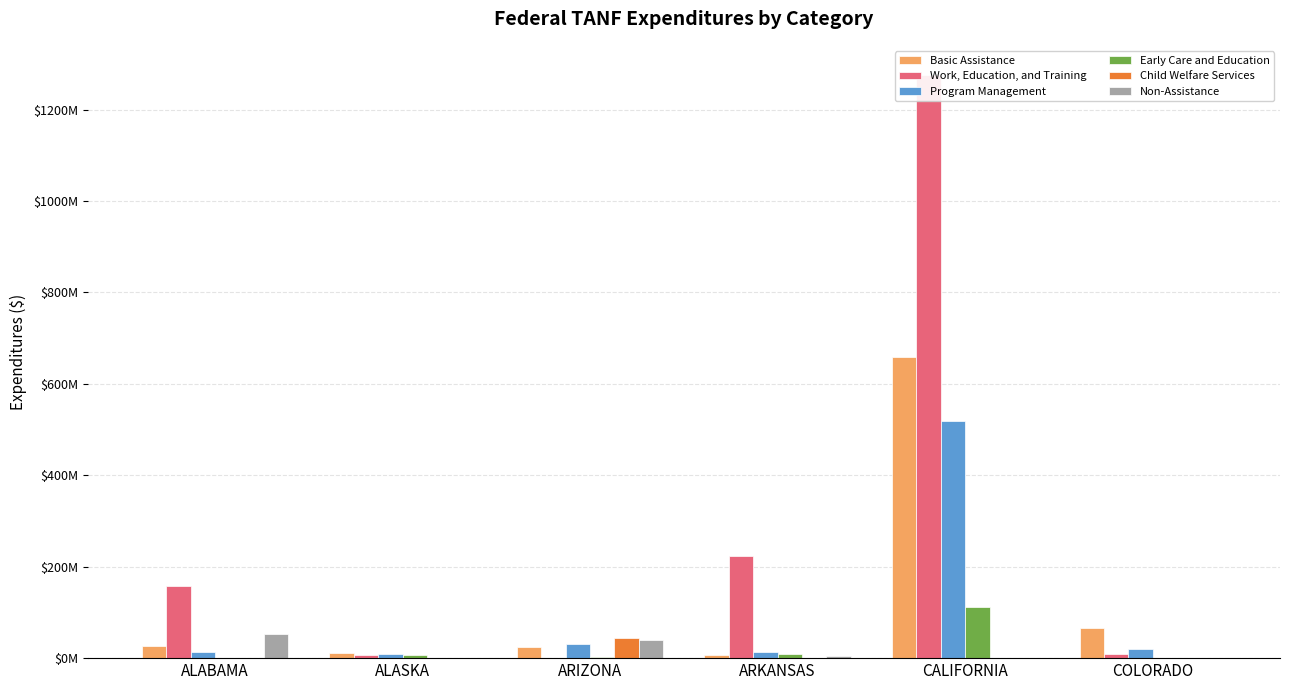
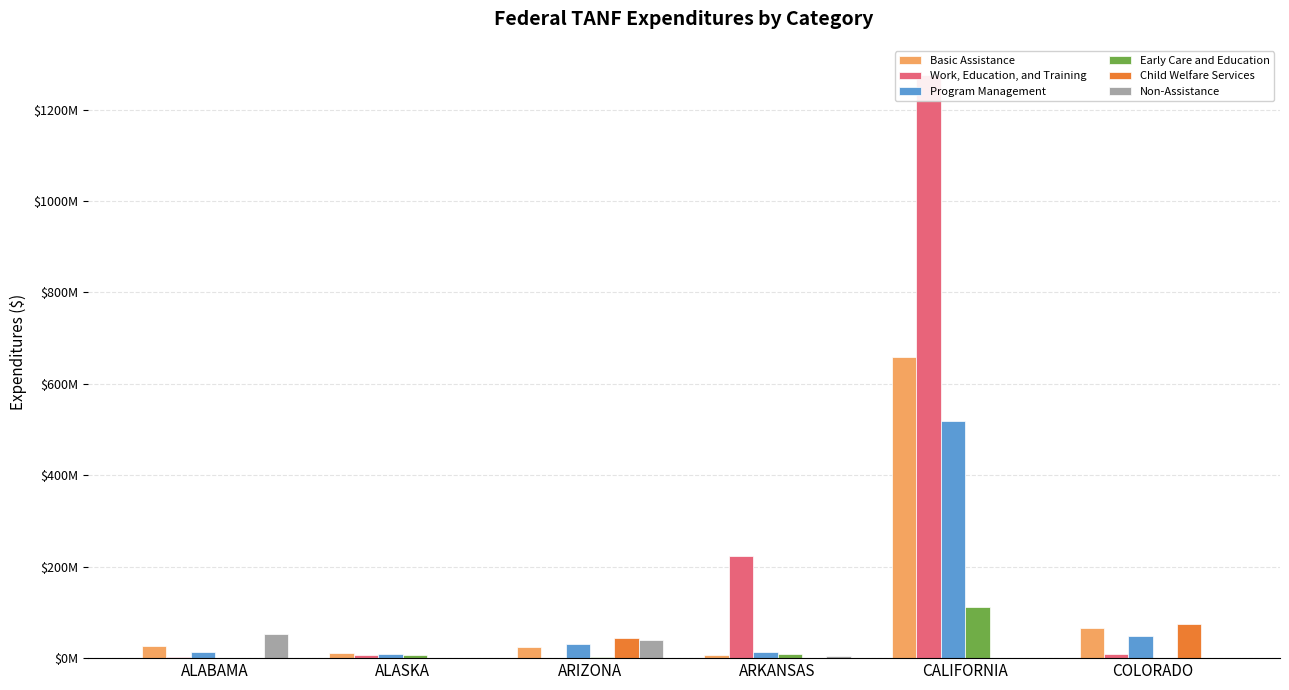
Work, Education, and Training, ALABAMA: $160000000 -> $0
Program Management, COLORADO: $20000000 -> $50000000
Child Welfare Services, COLORADO: $0 -> $70000000
